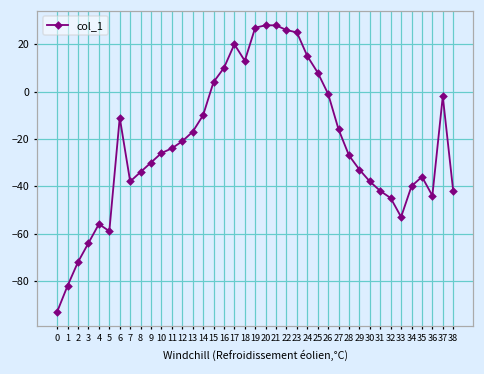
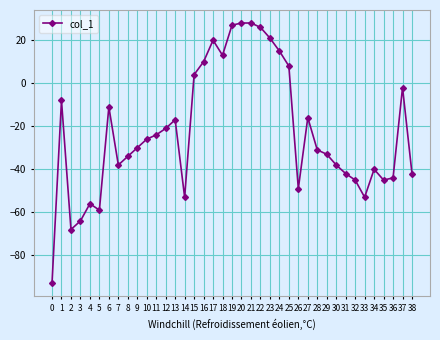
1: -82 -> -8
2: -72 -> -68
14: -10 -> -53
23: 25 -> 21
26: -1 -> -49
28: -27 -> -31
35: -36 -> -45
